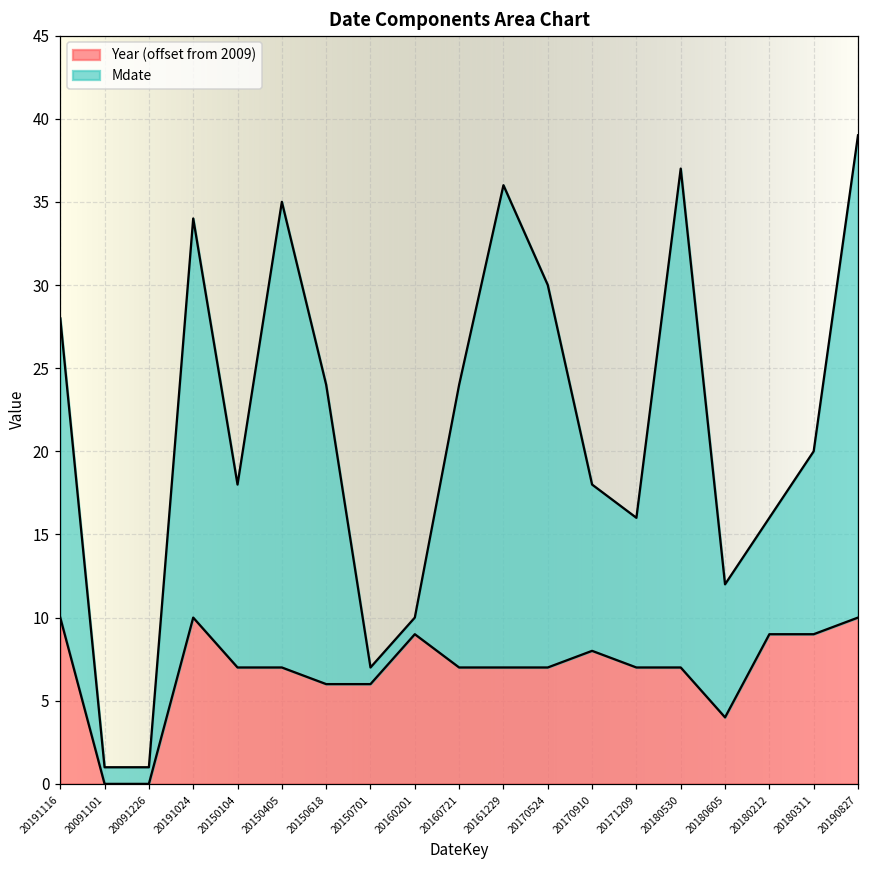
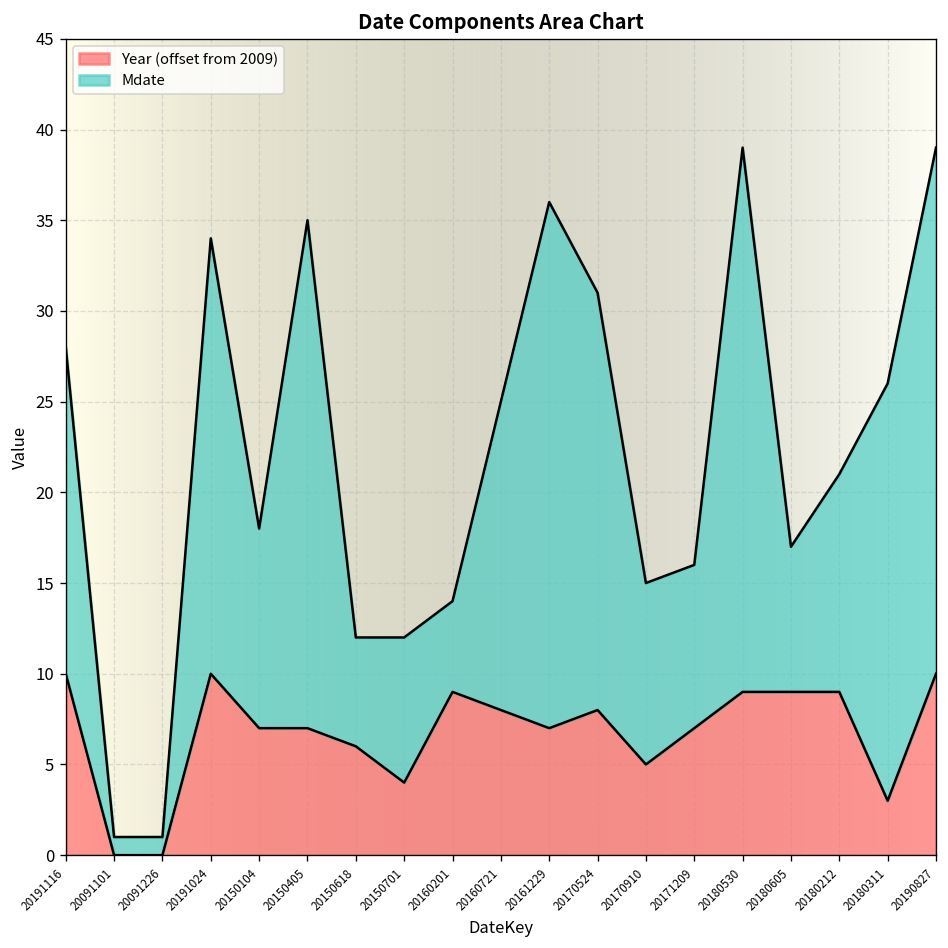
Mdate, 20150618: 18 -> 6
Year (offset from 2009), 20150701: 6.0 -> 4.0
Mdate, 20150701: 1 -> 8
Mdate, 20160201: 1 -> 5
Year (offset from 2009), 20160721: 7.0 -> 8.0
Year (offset from 2009), 20170524: 7.0 -> 8.0
Year (offset from 2009), 20170910: 8.0 -> 5.0
Year (offset from 2009), 20180530: 7.0 -> 9.0
Year (offset from 2009), 20180605: 4.0 -> 9.0
Mdate, 20180212: 7 -> 12
Year (offset from 2009), 20180311: 9.0 -> 3.0
Mdate, 20180311: 11 -> 23
